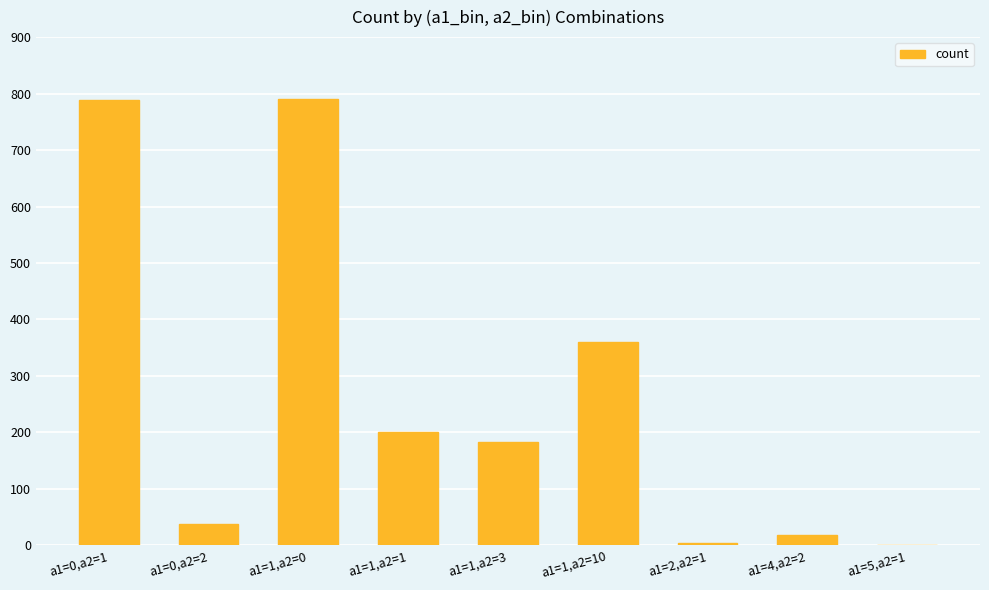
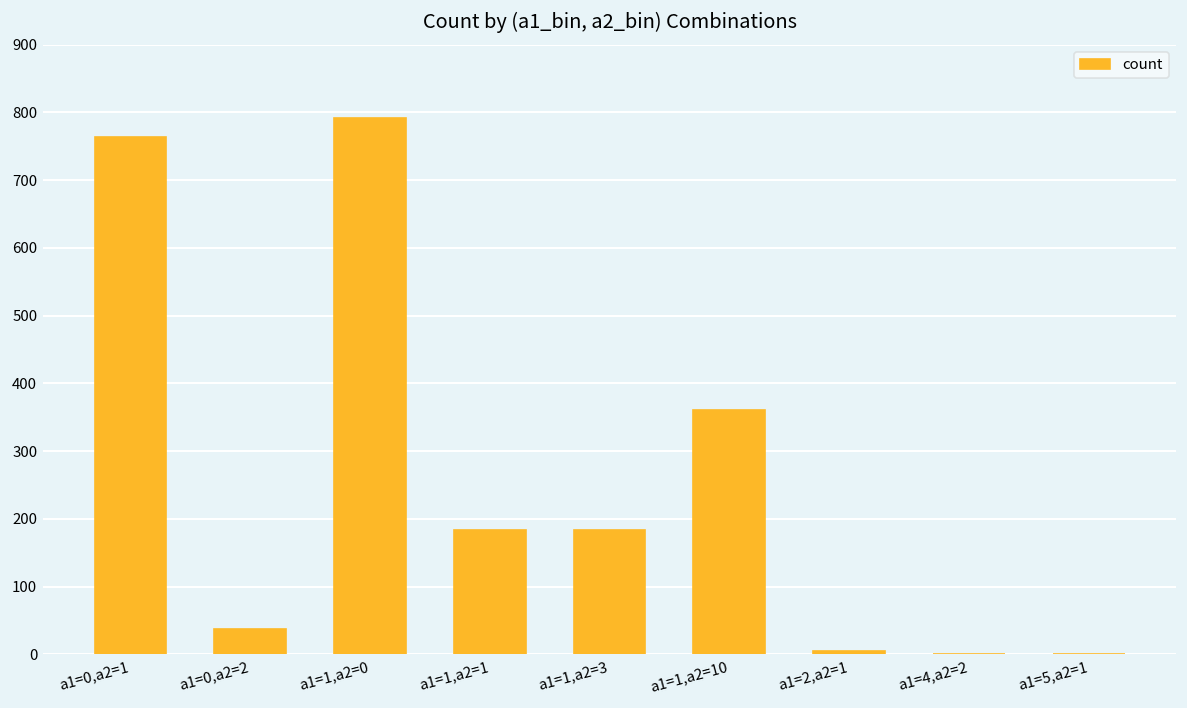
a1=0,a2=1: 790 -> 760
a1=1,a2=1: 200 -> 180
a1=4,a2=2: 20 -> 0
